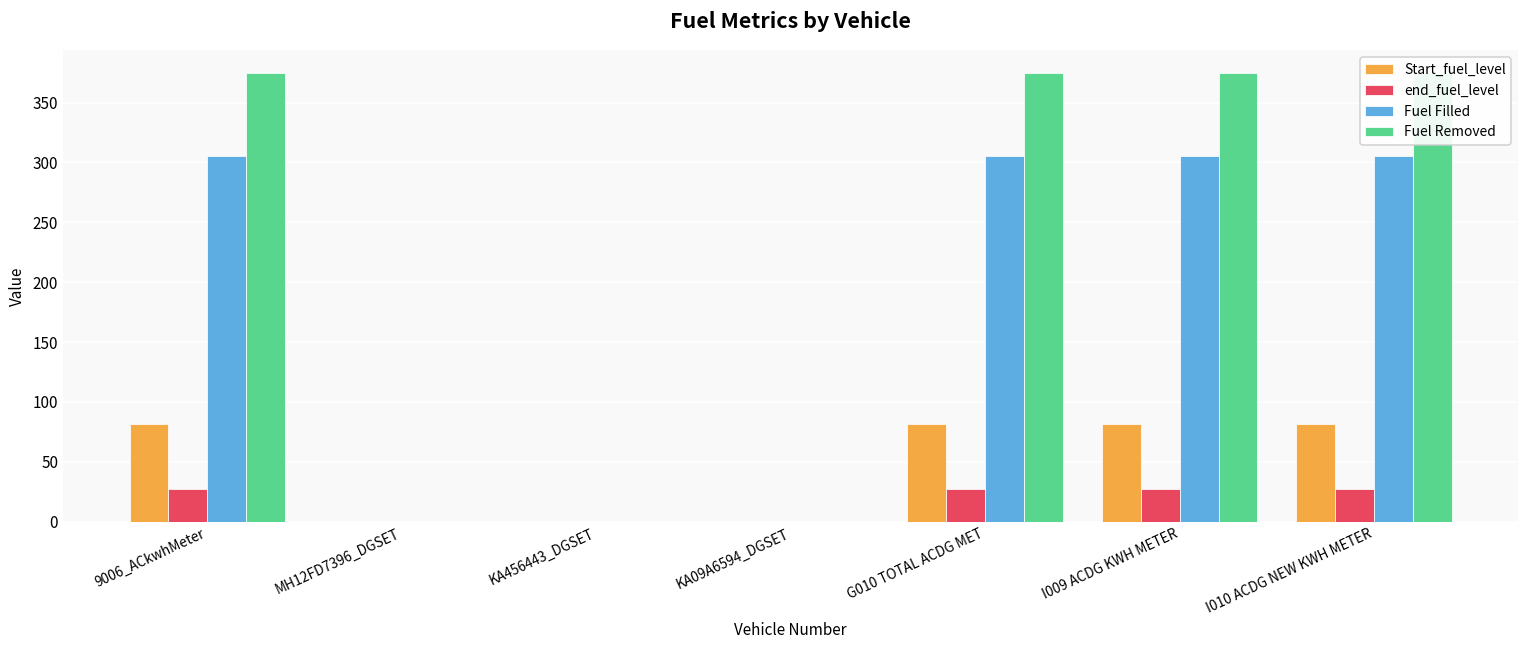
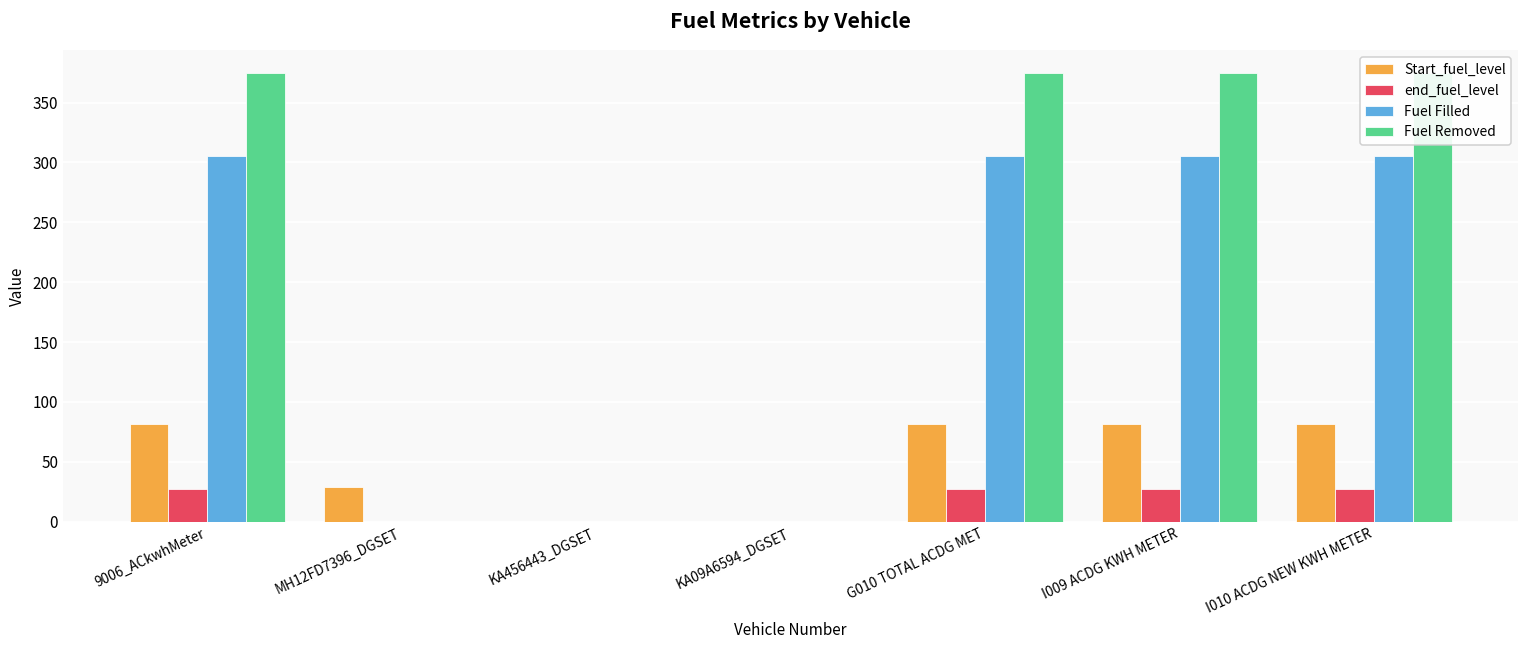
Start_fuel_level, MH12FD7396_DGSET: 0 -> 29
